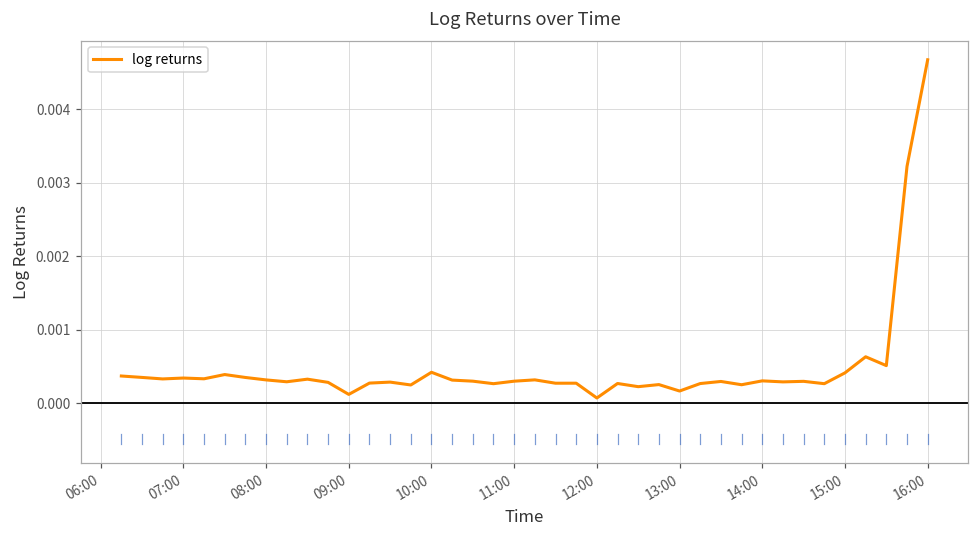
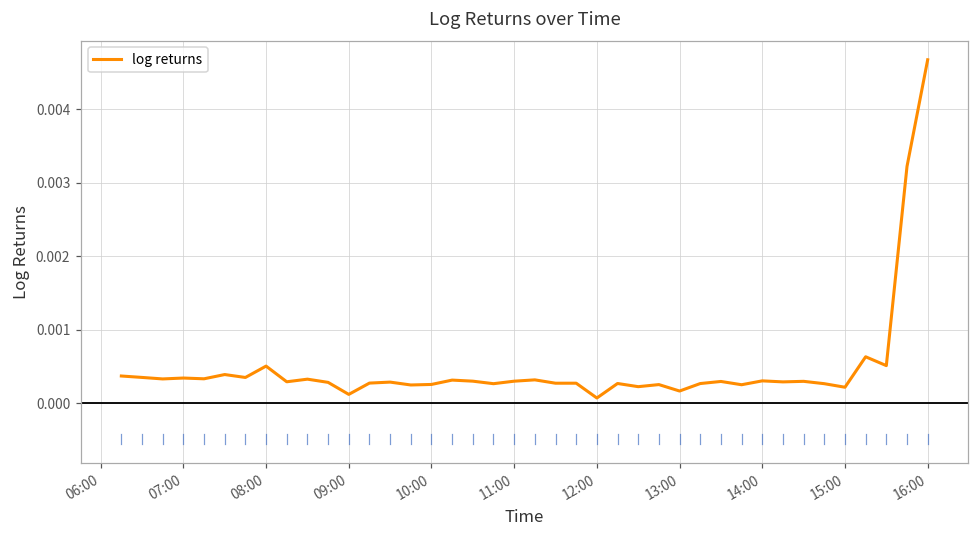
log returns, 08:00: 0.0003 -> 0.0005
log returns, 10:00: 0.0004 -> 0.0003
log returns, 15:00: 0.0004 -> 0.0002
